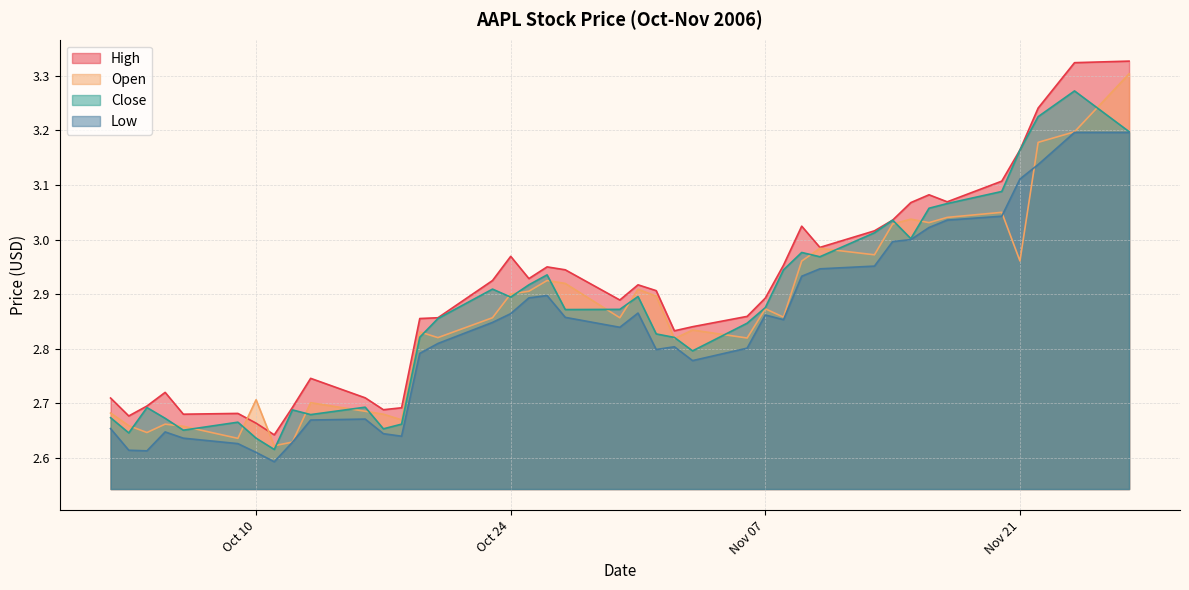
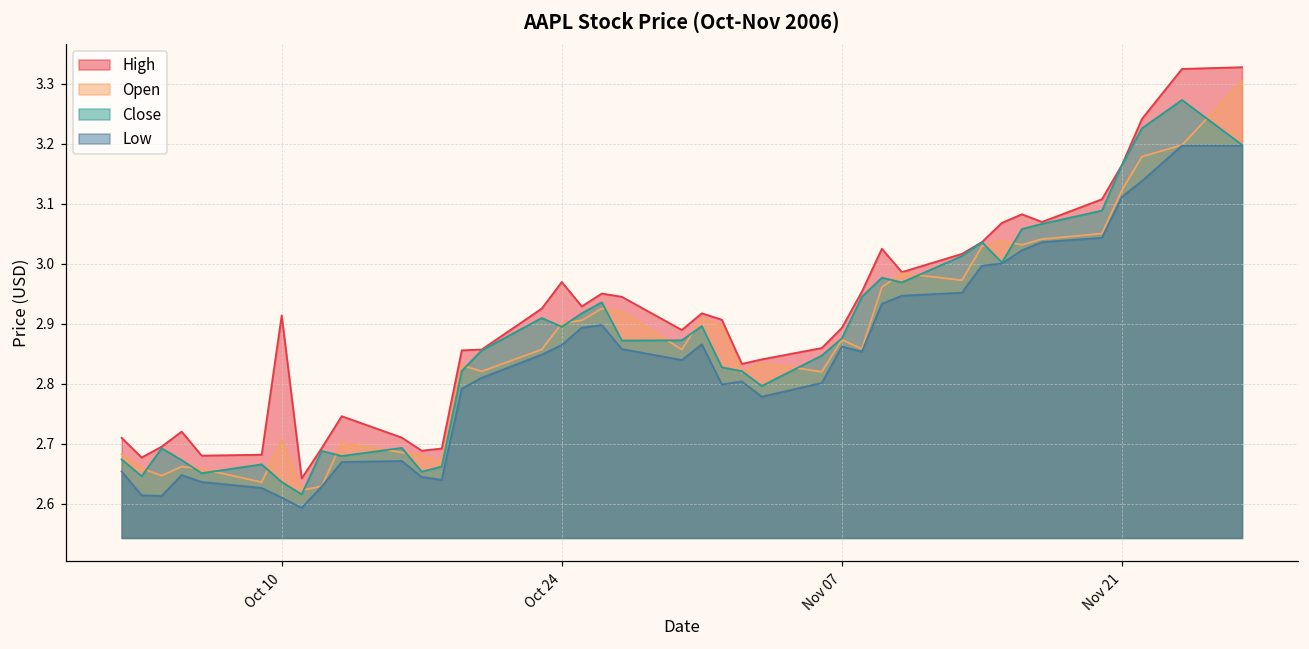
High, Oct 10: 2.66 -> 2.91
Open, Nov 21: 2.96 -> 3.12
